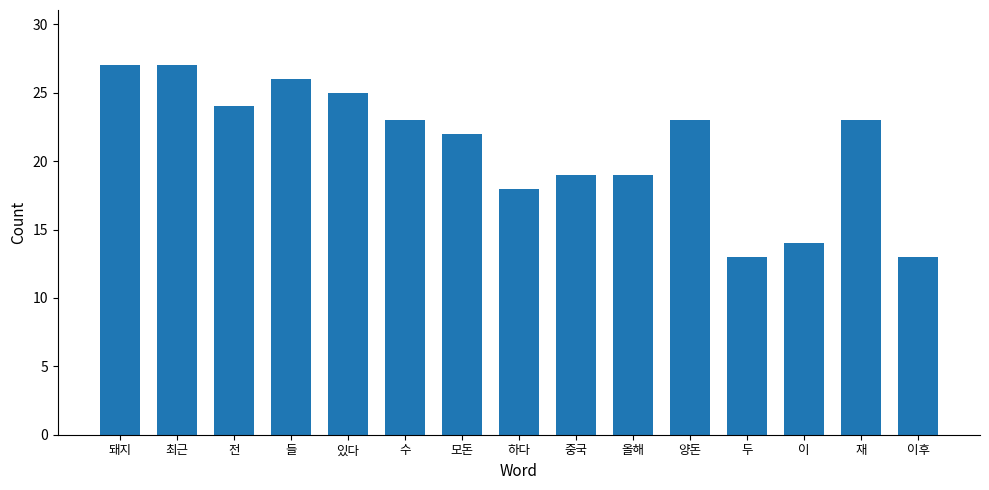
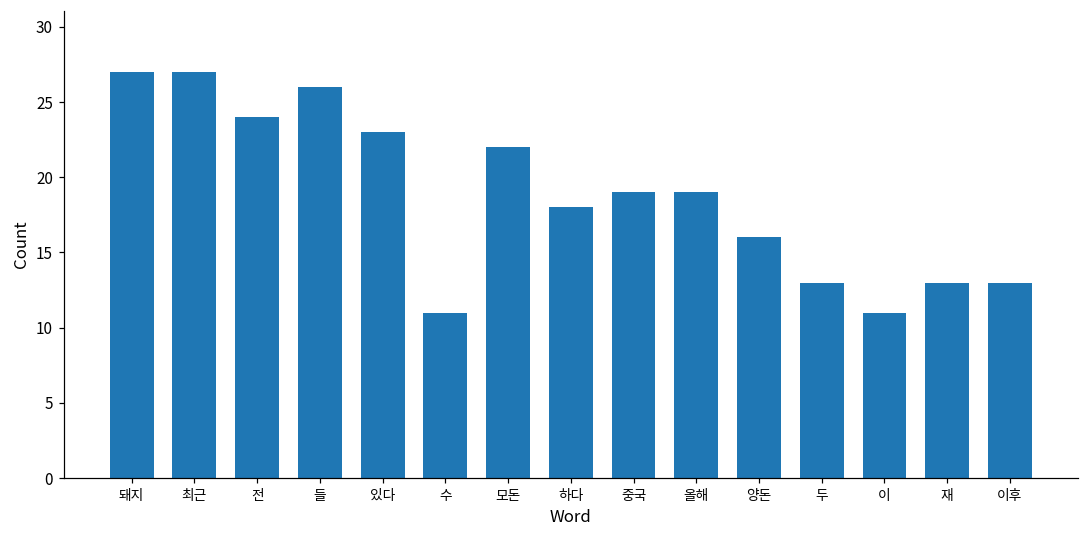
있다: 25 -> 23
수: 23 -> 11
양돈: 23 -> 16
이: 14 -> 11
재: 23 -> 13
